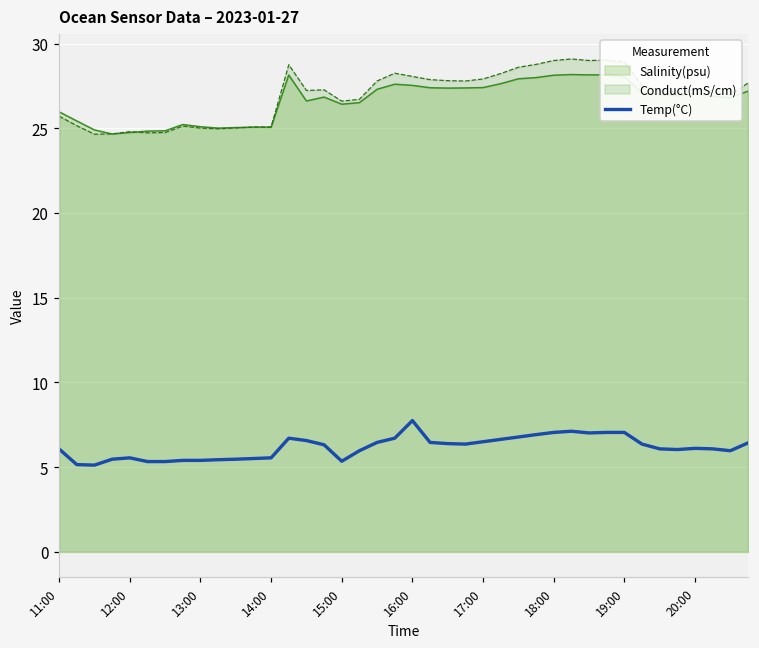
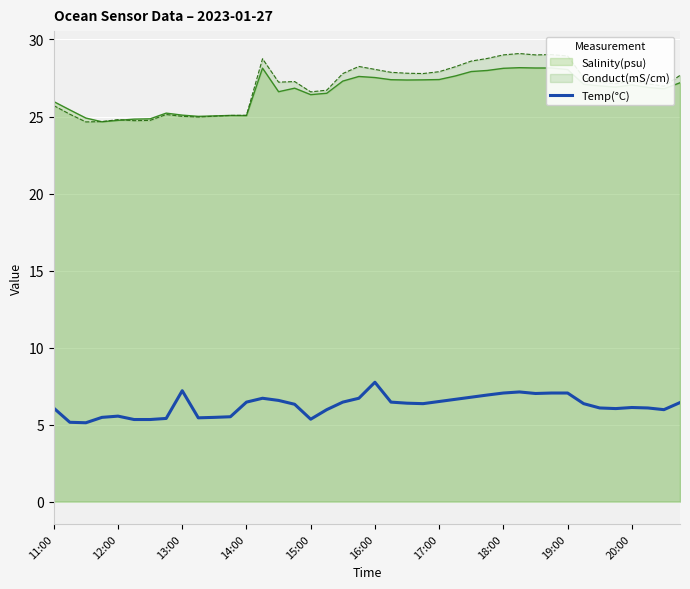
Temp(°C), 13:00: 5.4 -> 7.2
Temp(°C), 14:00: 5.6 -> 6.5
